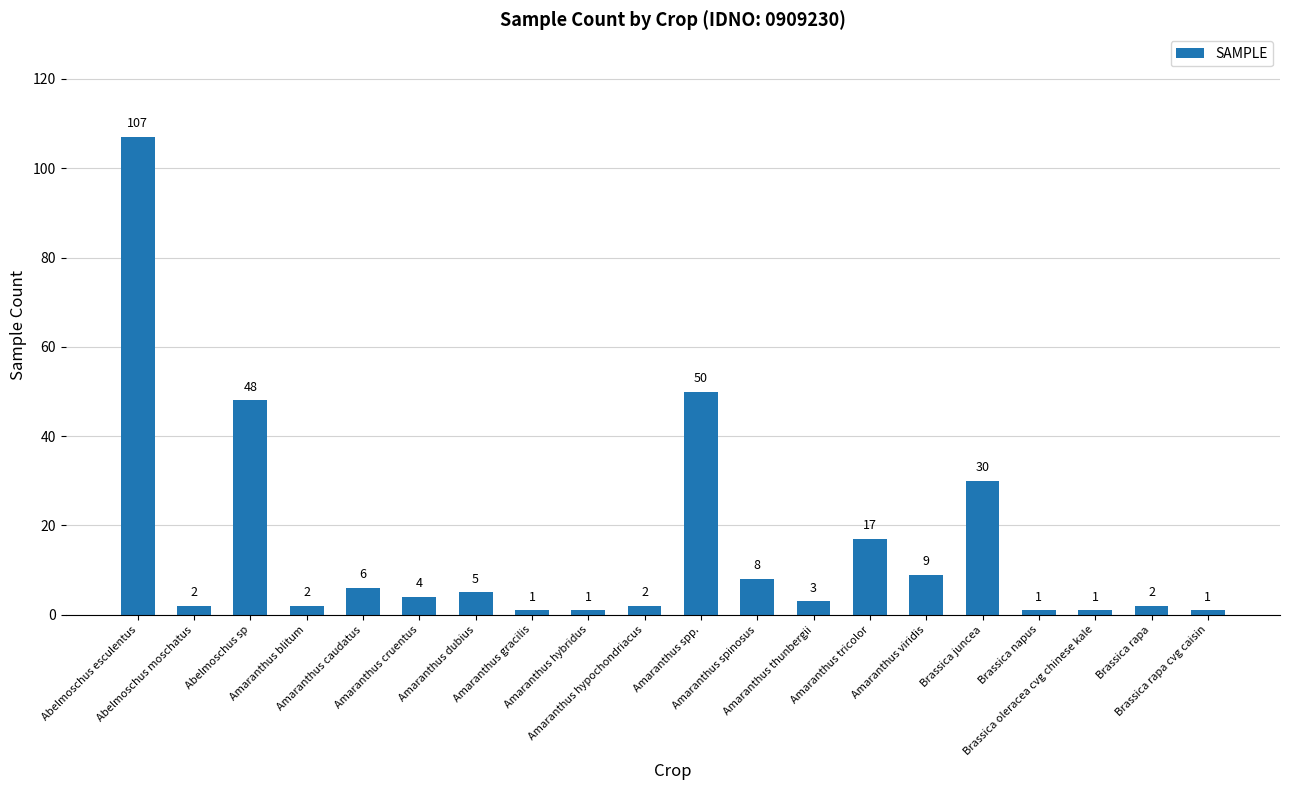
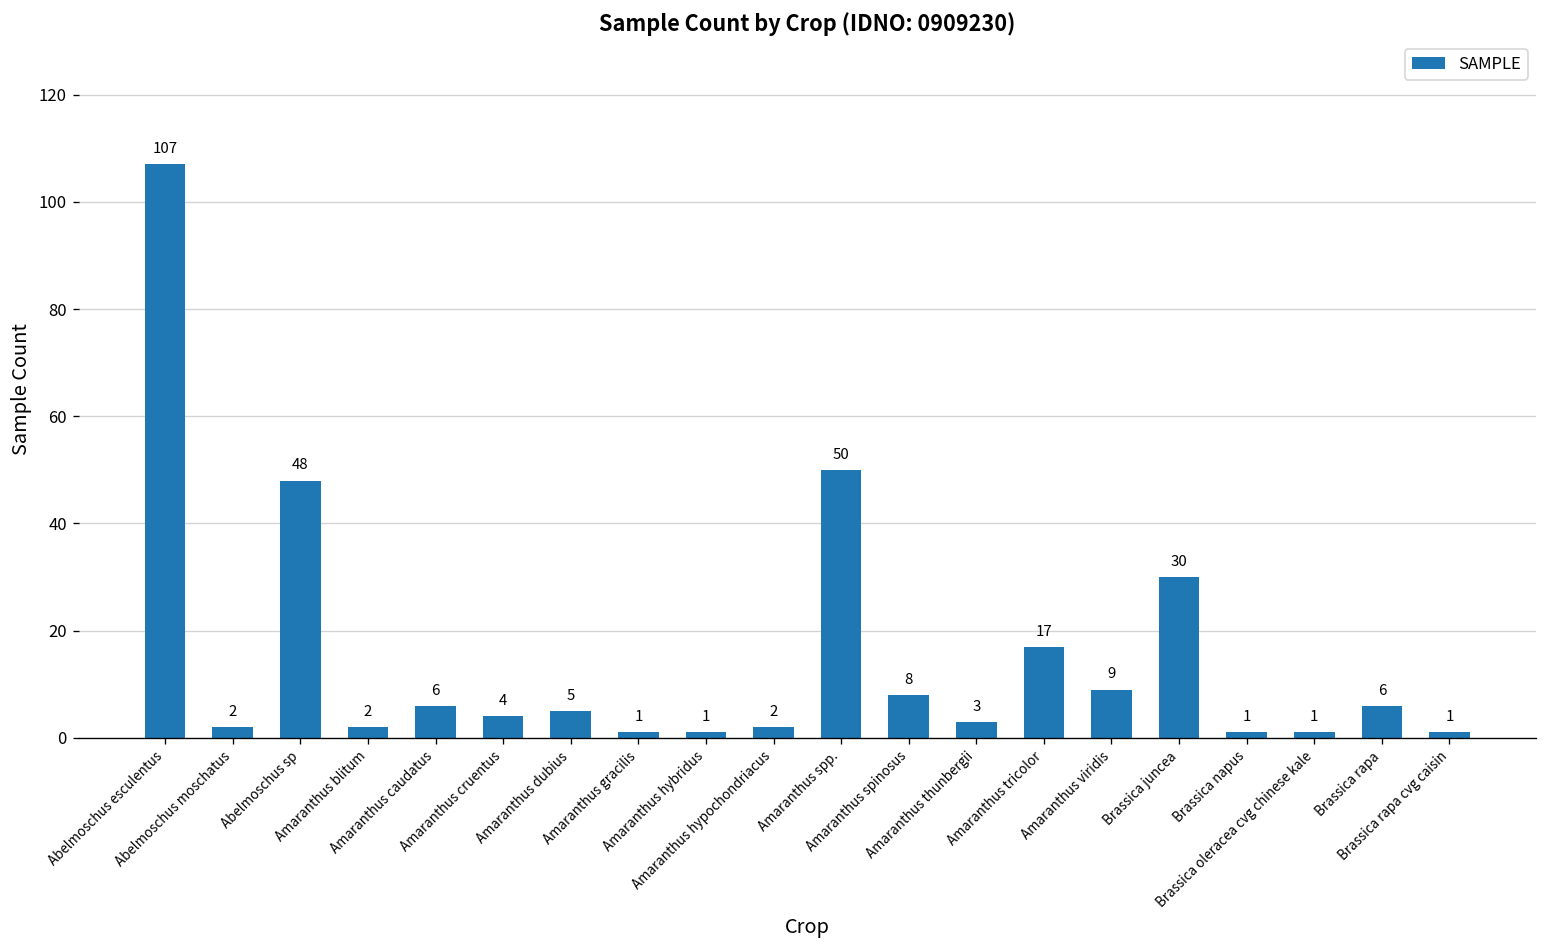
Brassica rapa: 2 -> 6
